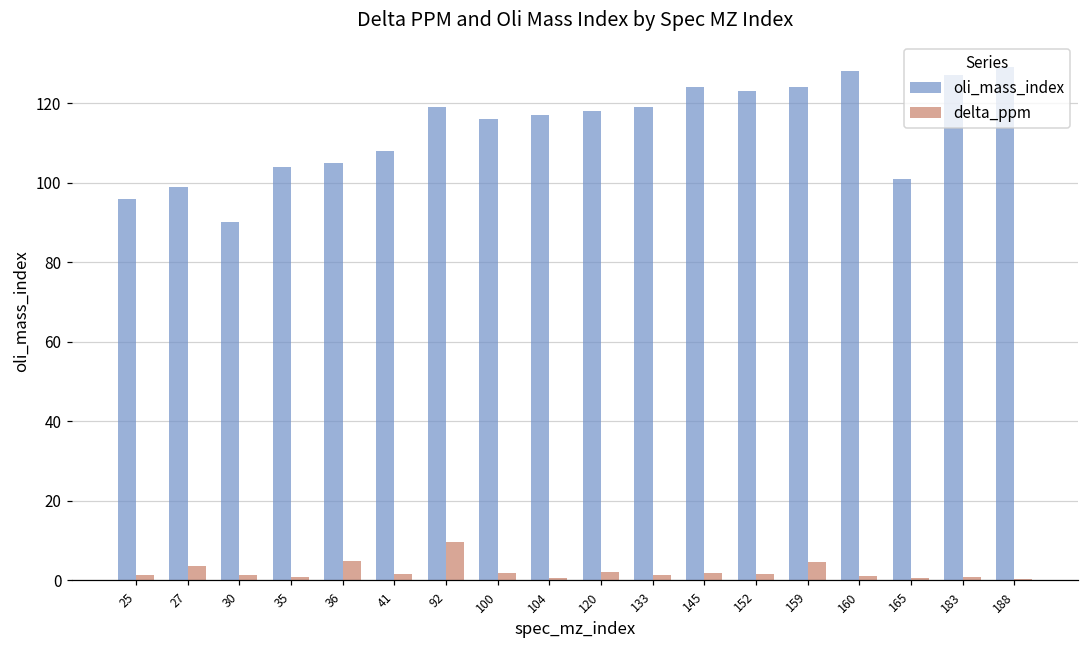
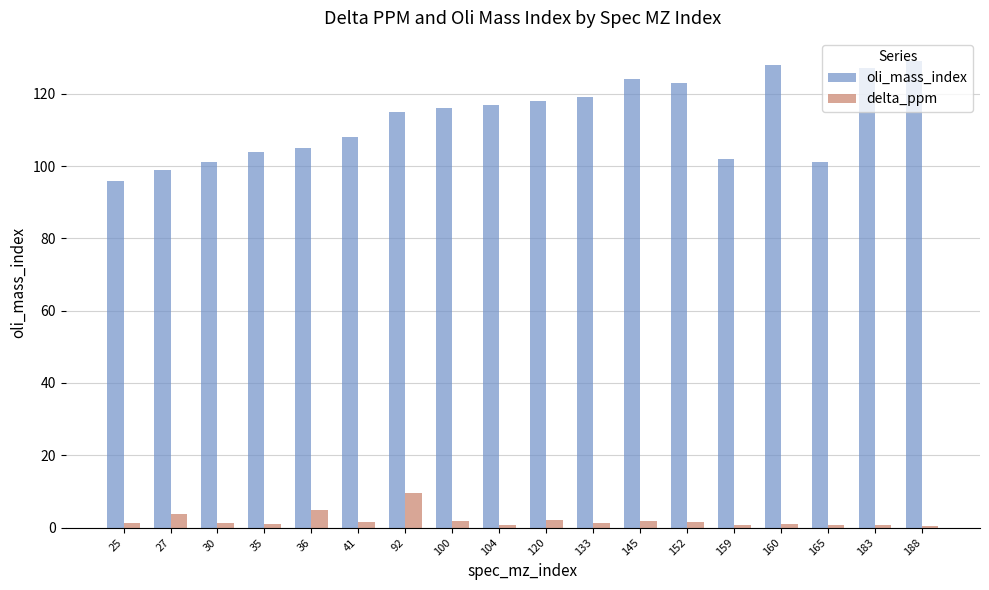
oli_mass_index, 30: 90 -> 101
oli_mass_index, 92: 119 -> 115
oli_mass_index, 159: 124 -> 102
delta_ppm, 159: 5 -> 1
